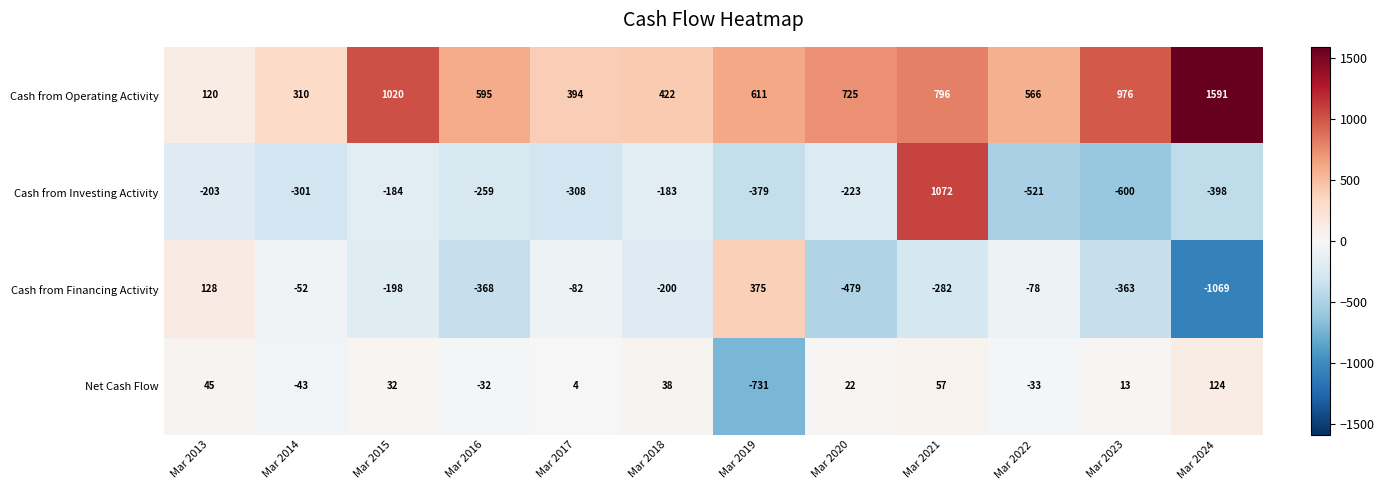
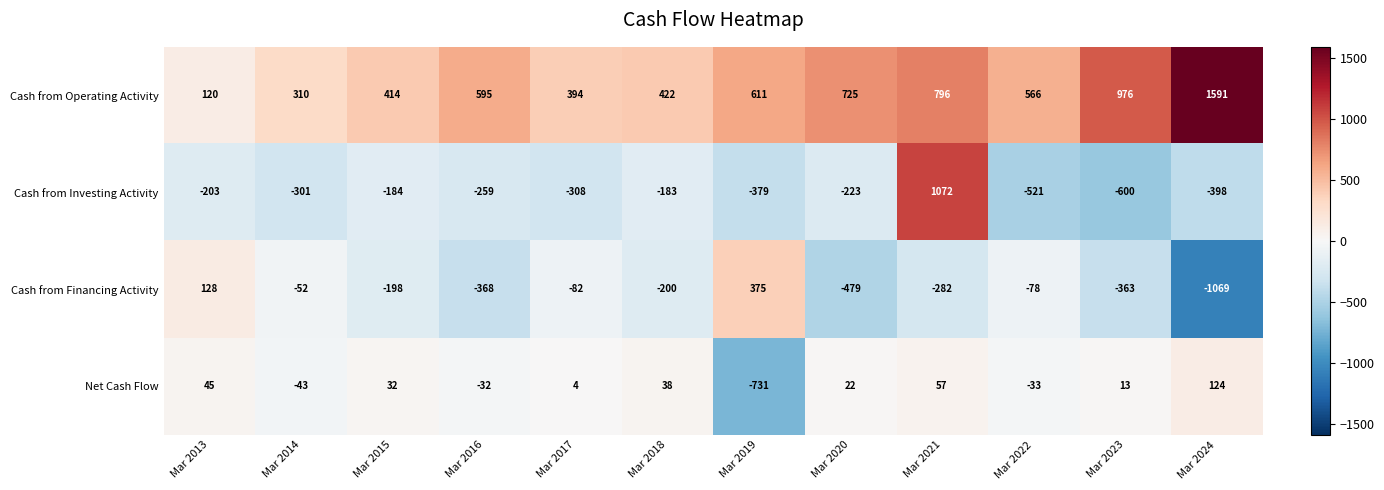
Cash from Operating Activity, Mar 2015: 1020 -> 414
